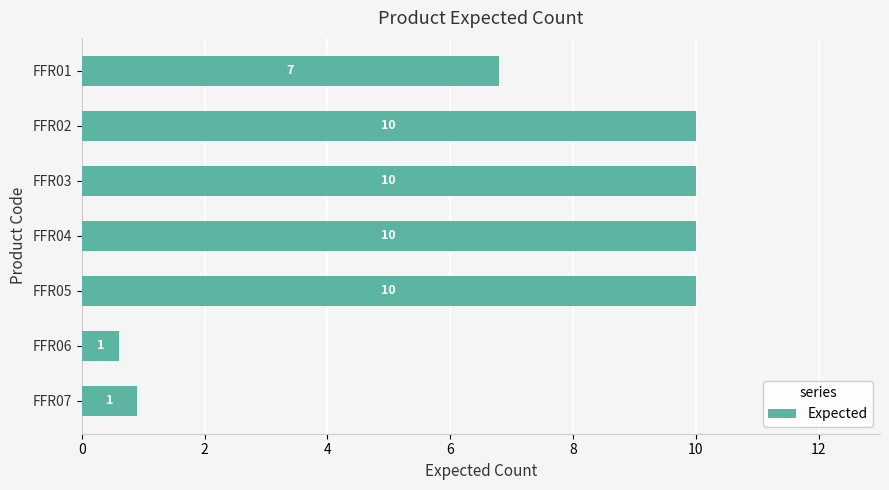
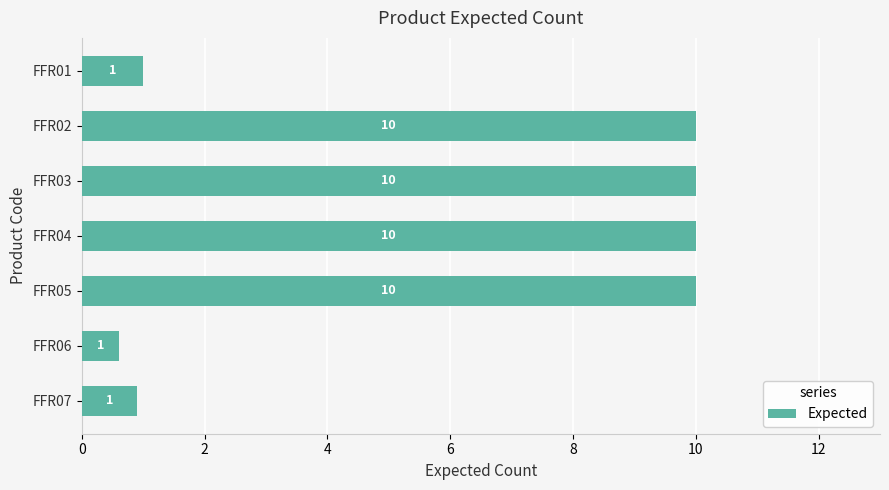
FFR01: 7 -> 1
